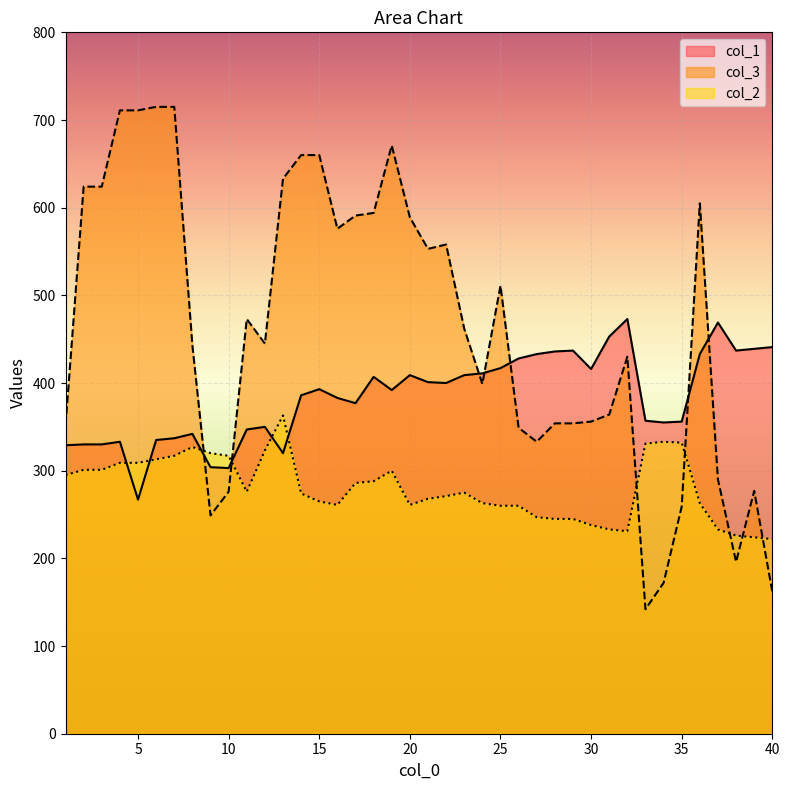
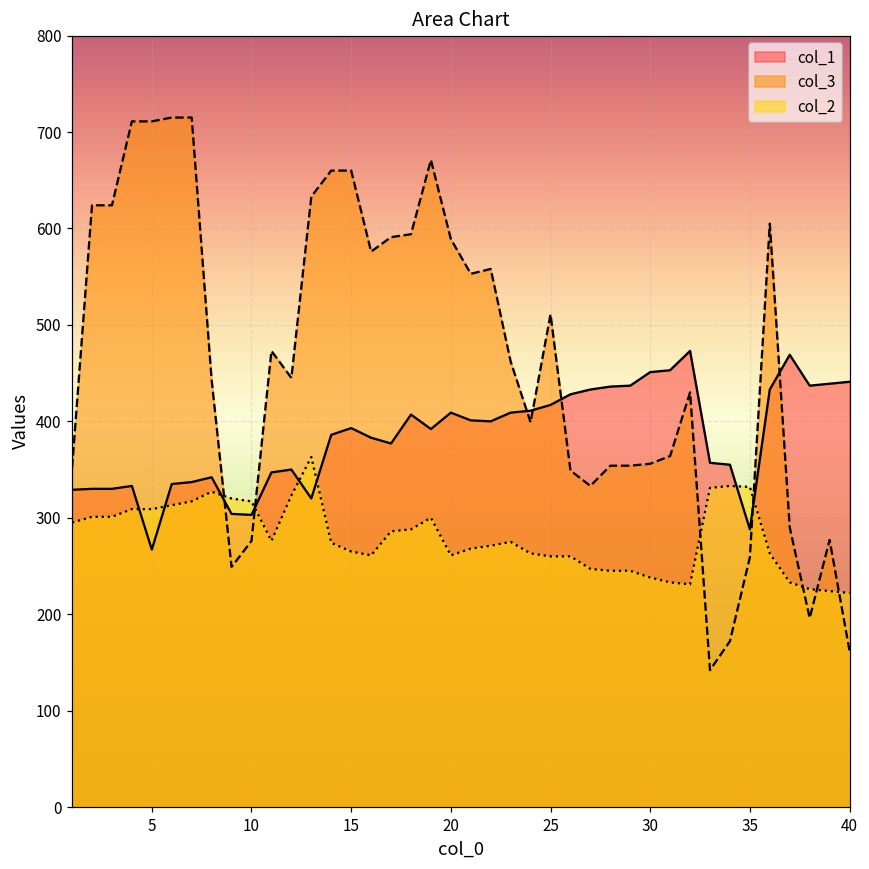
col_1, 30: 420 -> 450
col_1, 35: 360 -> 290
